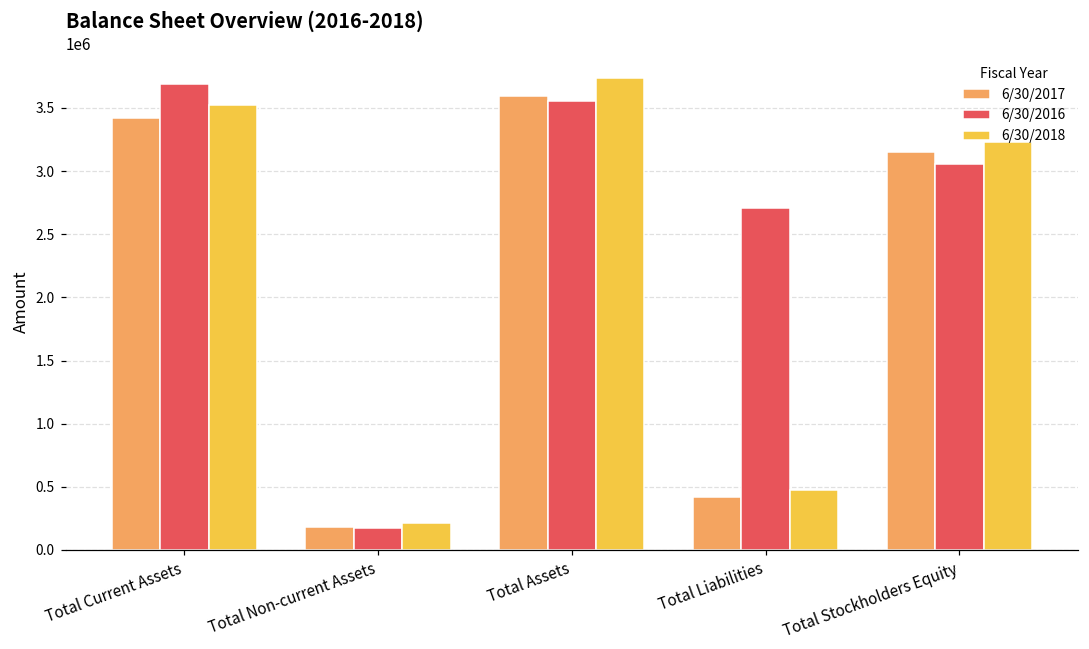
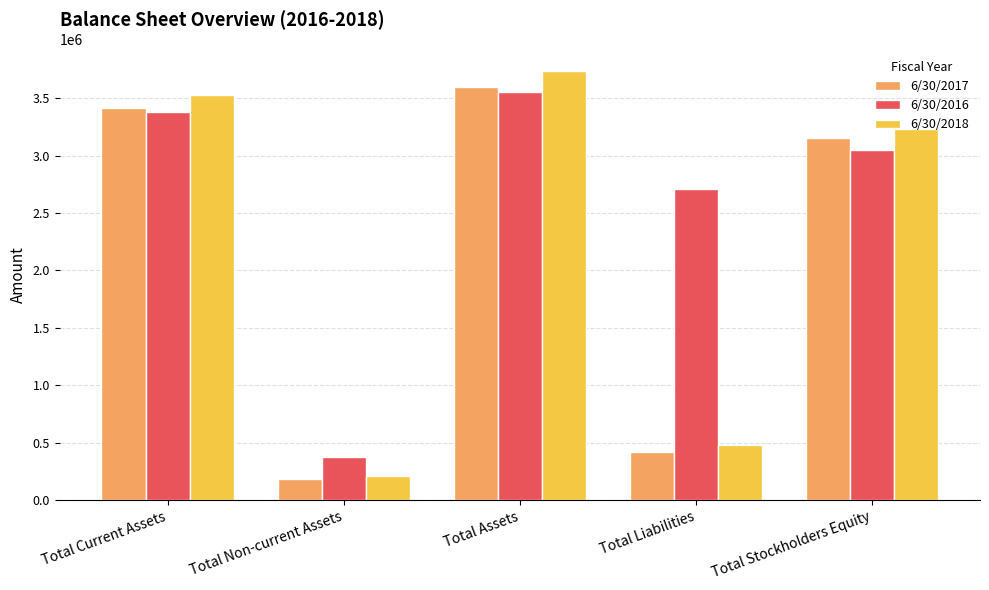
6/30/2016, Total Current Assets: 3690000 -> 3380000
6/30/2016, Total Non-current Assets: 180000 -> 380000
